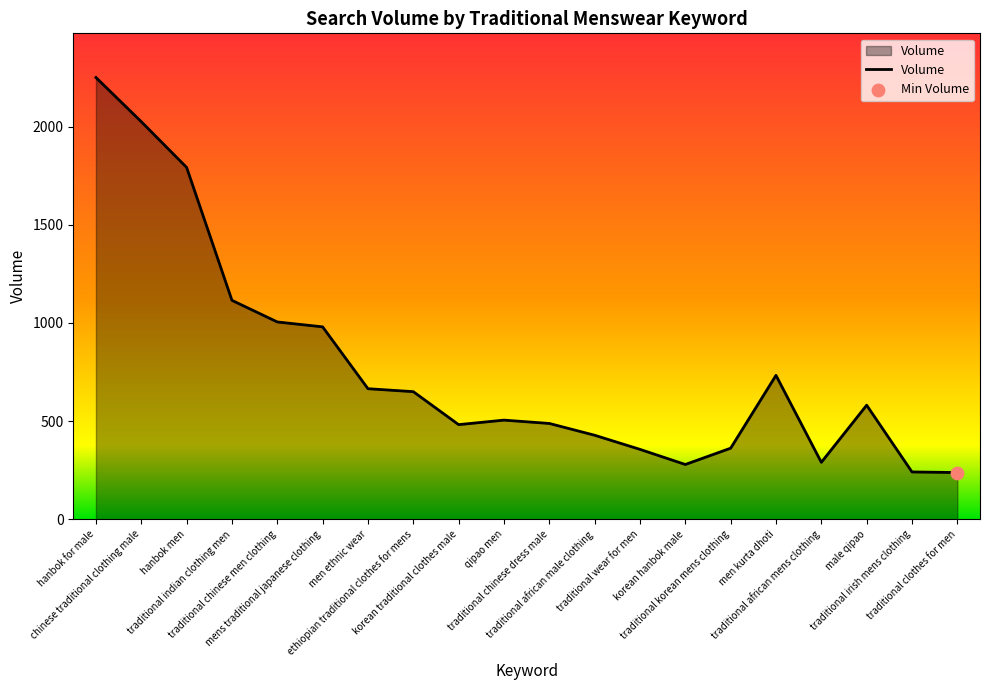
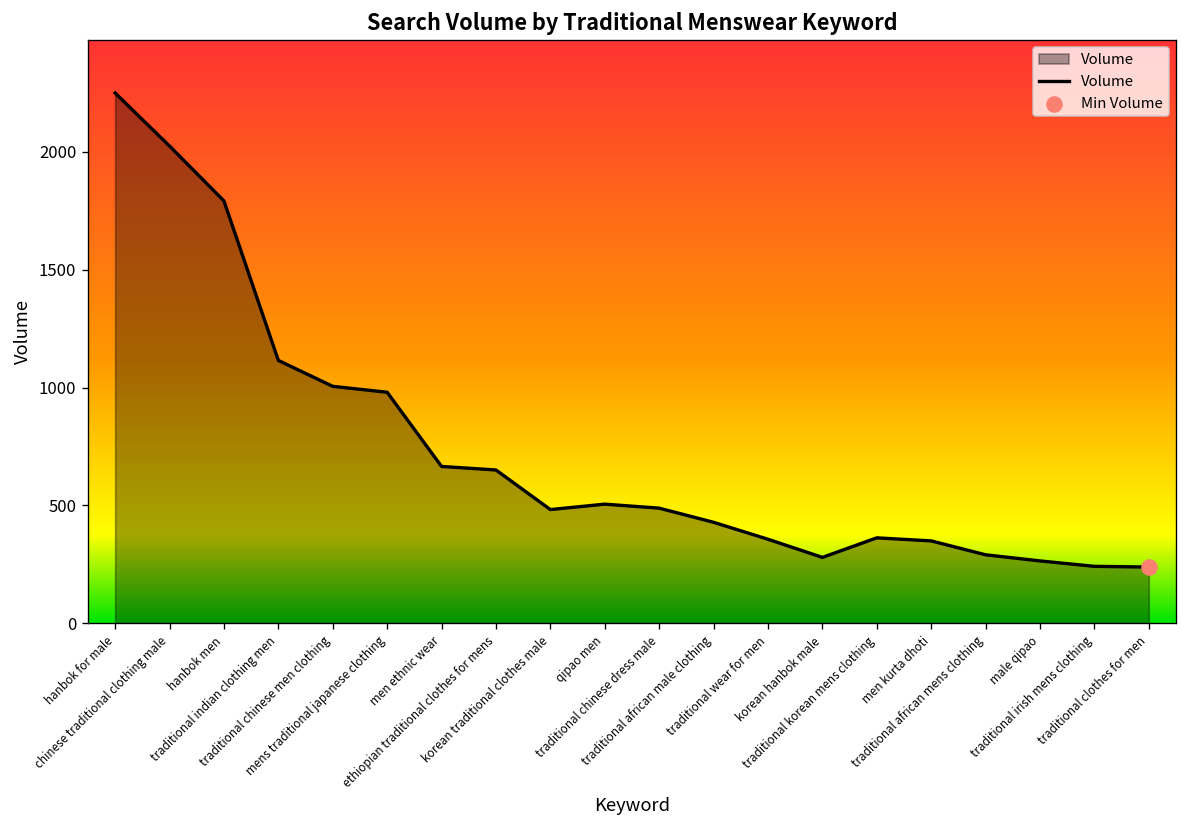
Volume, men kurta dhoti: 730 -> 350
Volume, male qipao: 580 -> 260
